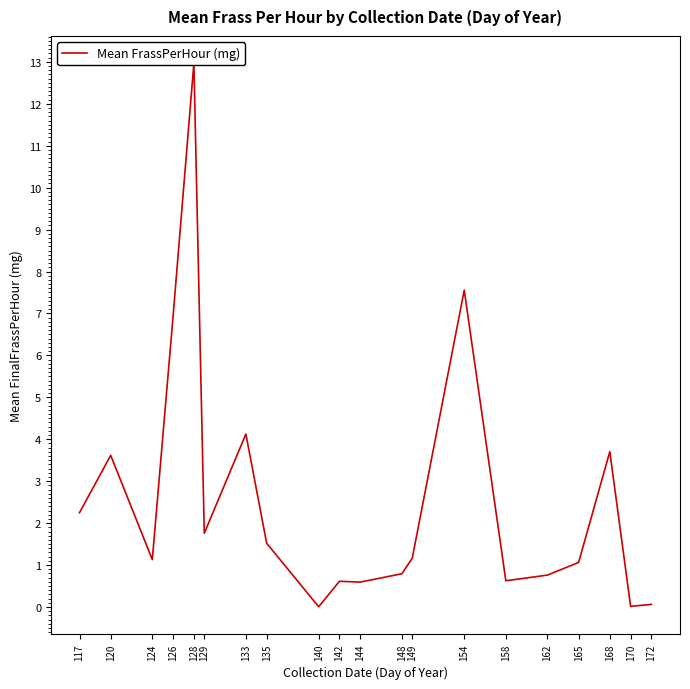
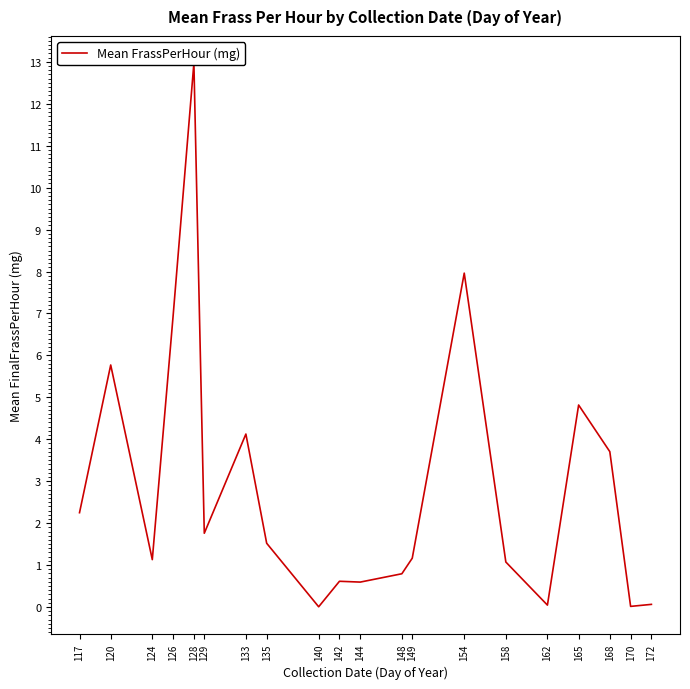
120: 3.6 -> 5.8
154: 7.6 -> 8.0
158: 0.6 -> 1.1
162: 0.8 -> 0.0
165: 1.1 -> 4.8
